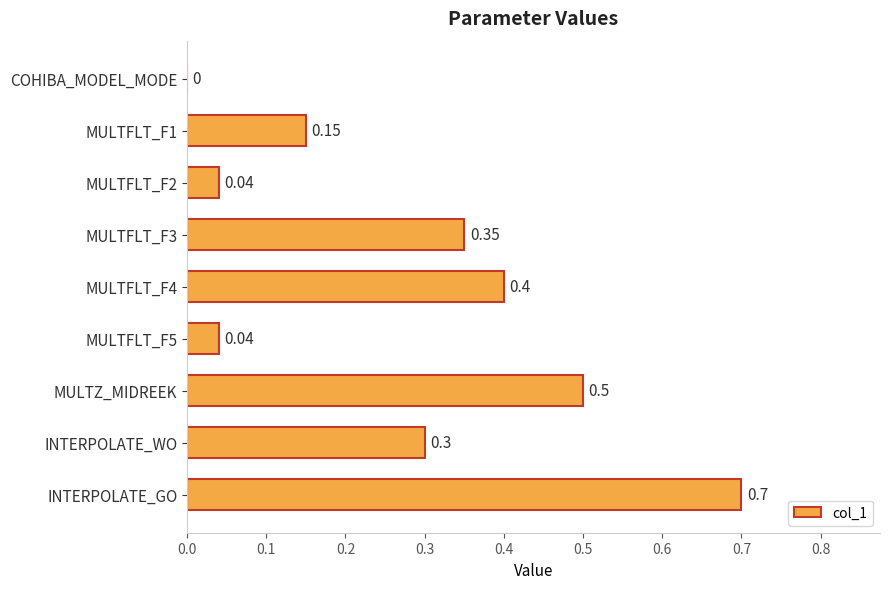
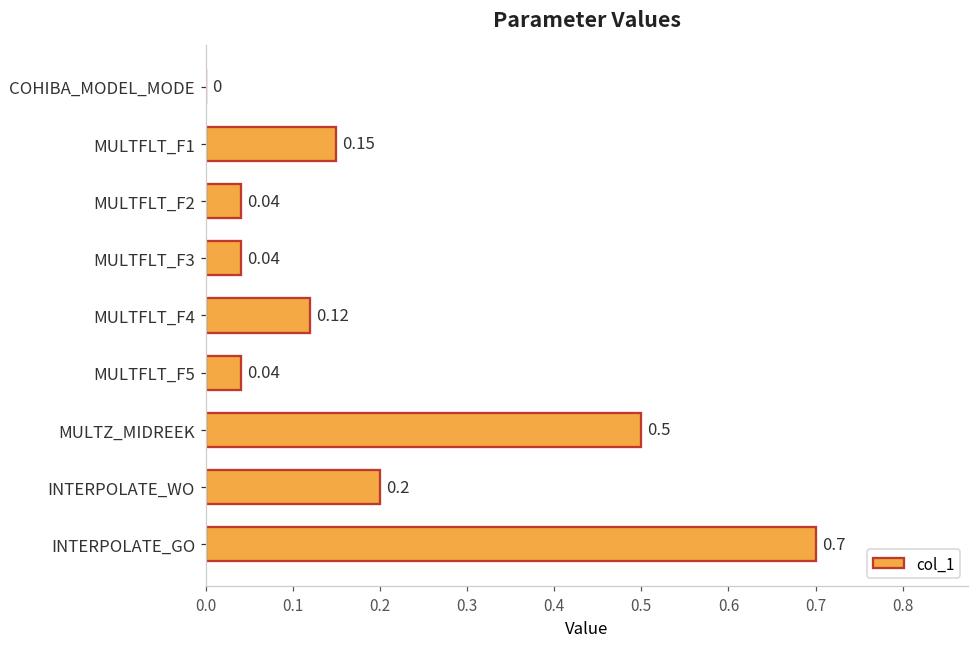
MULTFLT_F3: 0.35 -> 0.04
MULTFLT_F4: 0.4 -> 0.12
INTERPOLATE_WO: 0.3 -> 0.2
